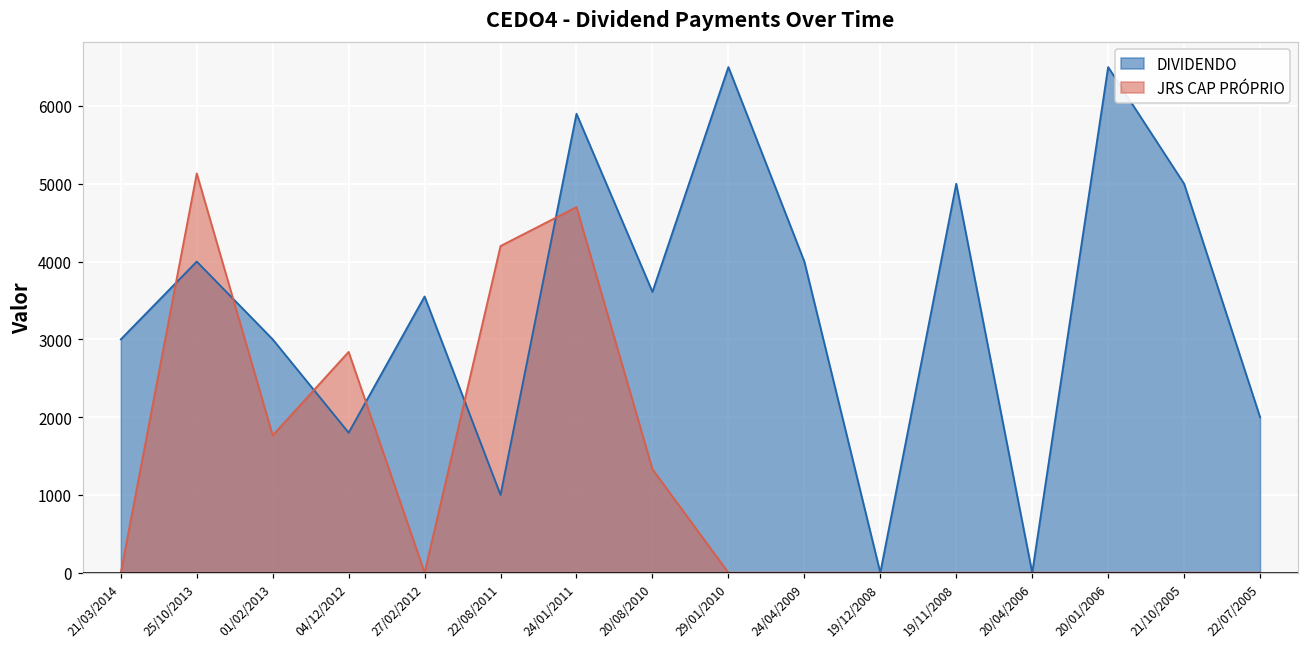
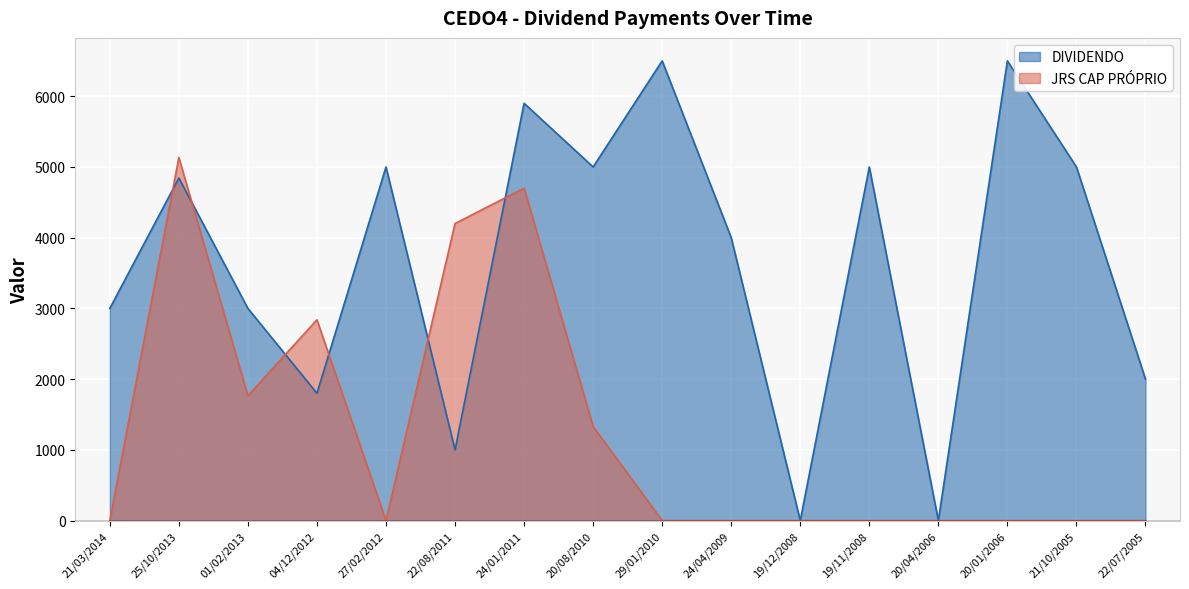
DIVIDENDO, 25/10/2013: 4000 -> 4800
DIVIDENDO, 27/02/2012: 3600 -> 5000
DIVIDENDO, 20/08/2010: 3600 -> 5000
